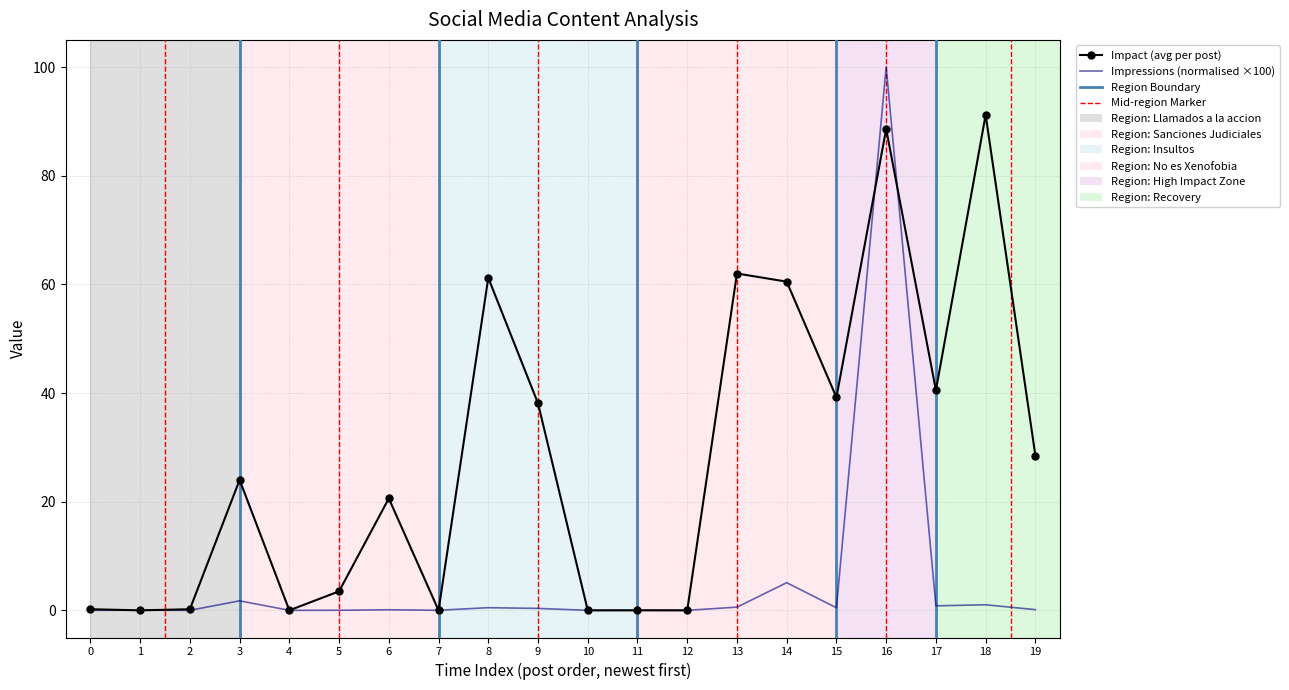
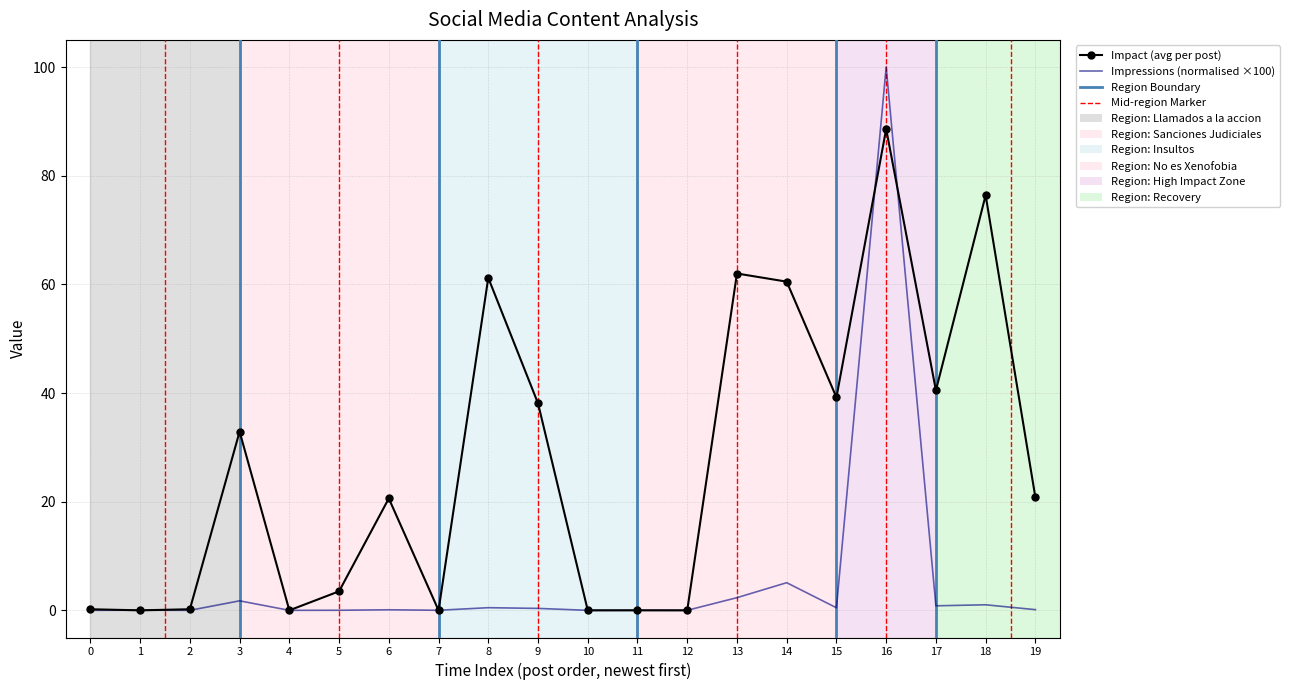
Impact (avg per post), 3: 24 -> 33
Impressions (normalised ×100), 13: 1 -> 2
Impact (avg per post), 18: 91 -> 76
Impact (avg per post), 19: 29 -> 21
